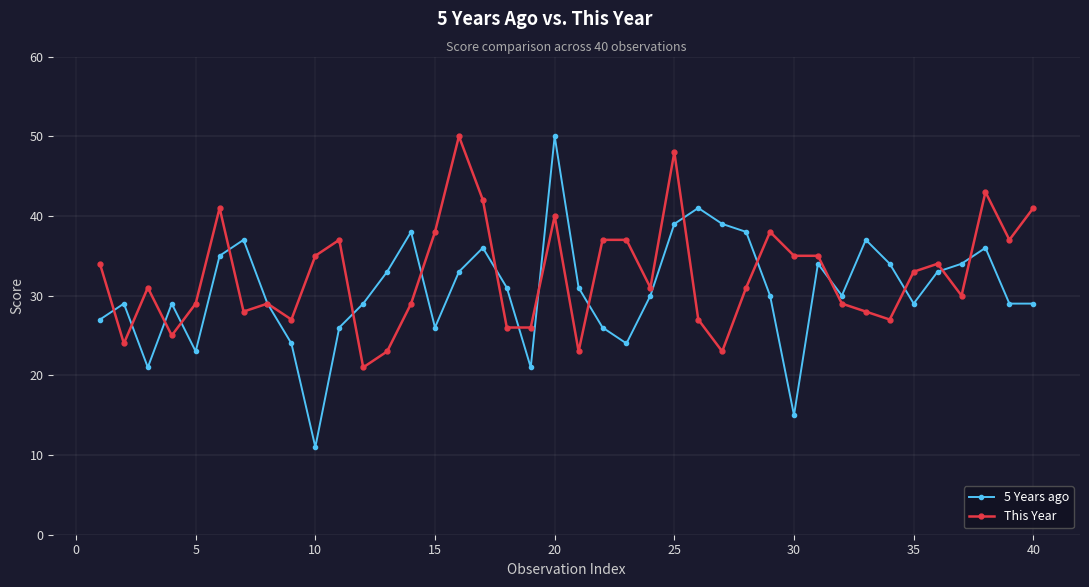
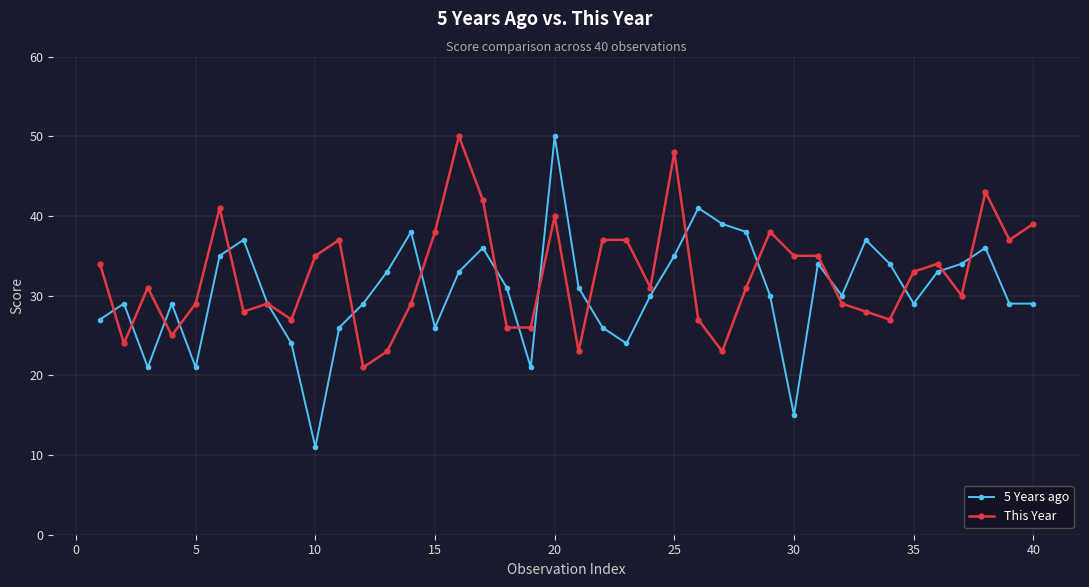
5 Years ago, 5: 23 -> 21
5 Years ago, 25: 39 -> 35
This Year, 40: 41 -> 39
